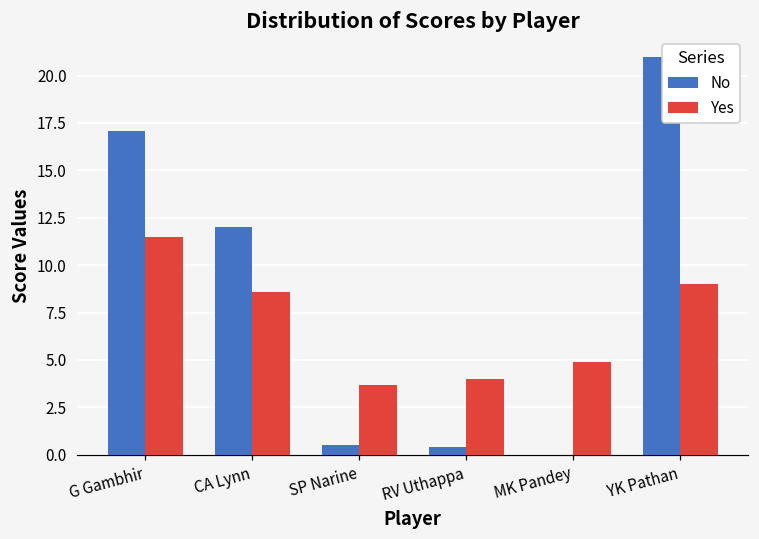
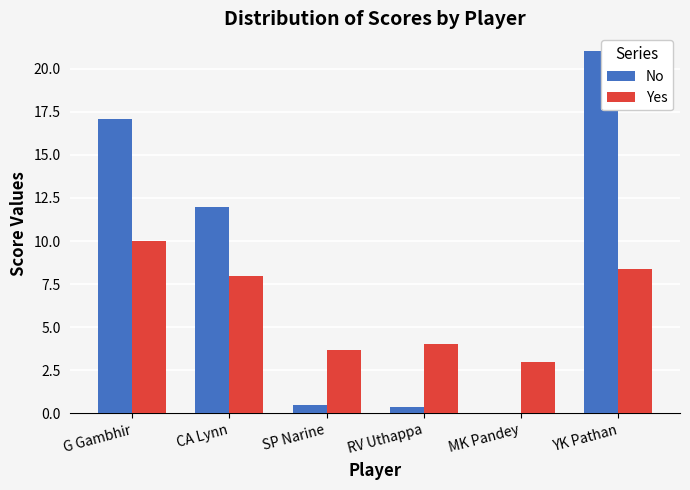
Yes, G Gambhir: 11.5 -> 10.0
Yes, CA Lynn: 8.6 -> 8.0
Yes, MK Pandey: 4.9 -> 3.0
Yes, YK Pathan: 9.0 -> 8.4
